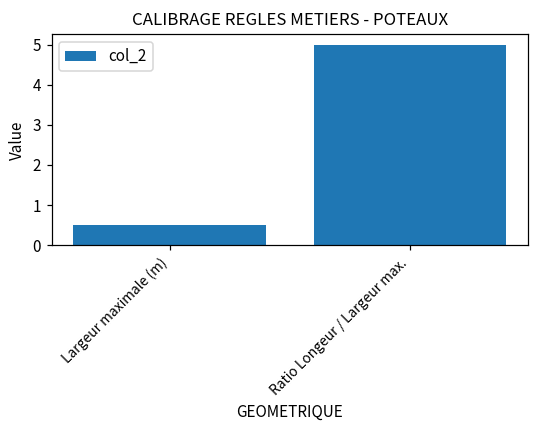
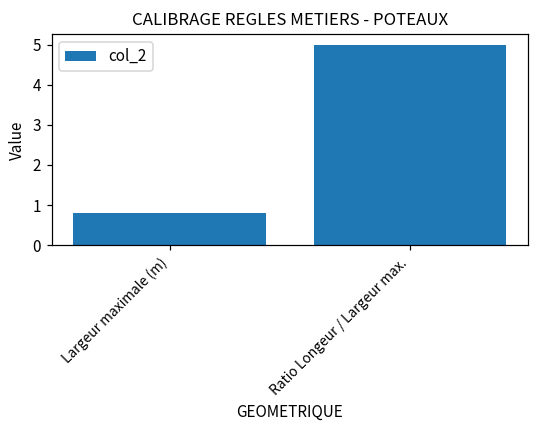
Largeur maximale (m): 0.5 -> 0.8
